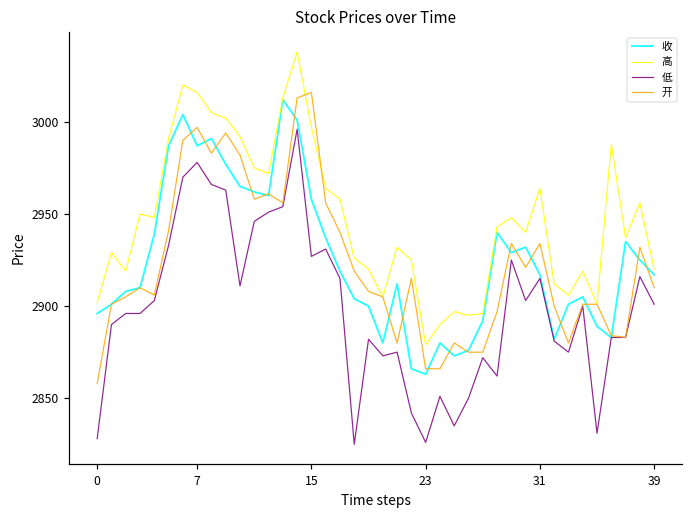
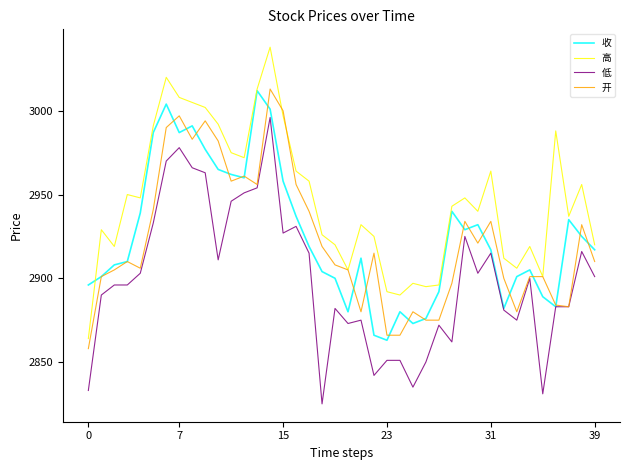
高, 0: 2902 -> 2864
低, 0: 2828 -> 2833
高, 7: 3016 -> 3008
开, 15: 3016 -> 3000
高, 23: 2879 -> 2892
低, 23: 2826 -> 2851
